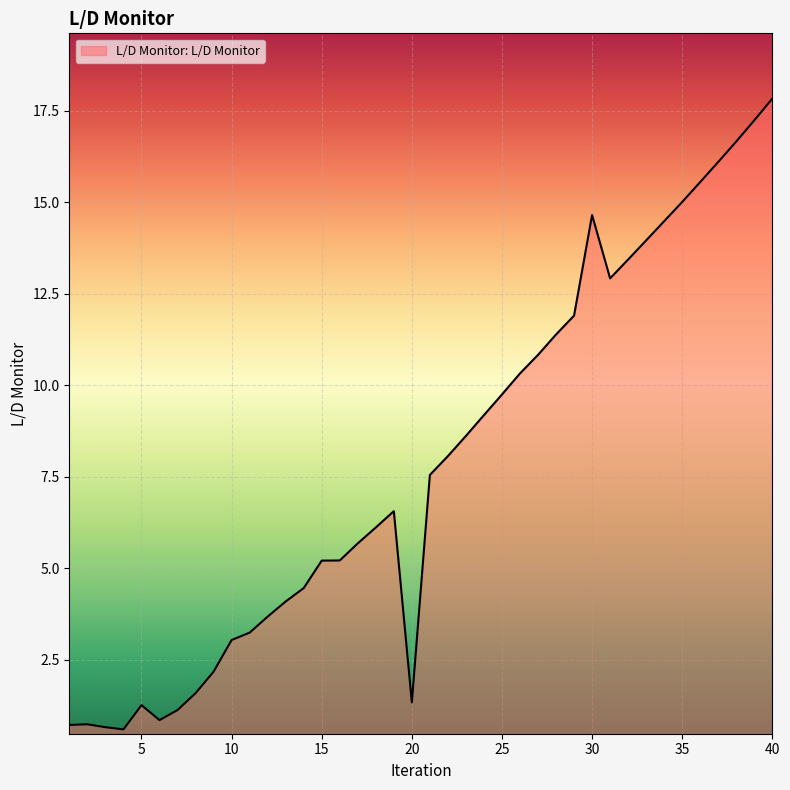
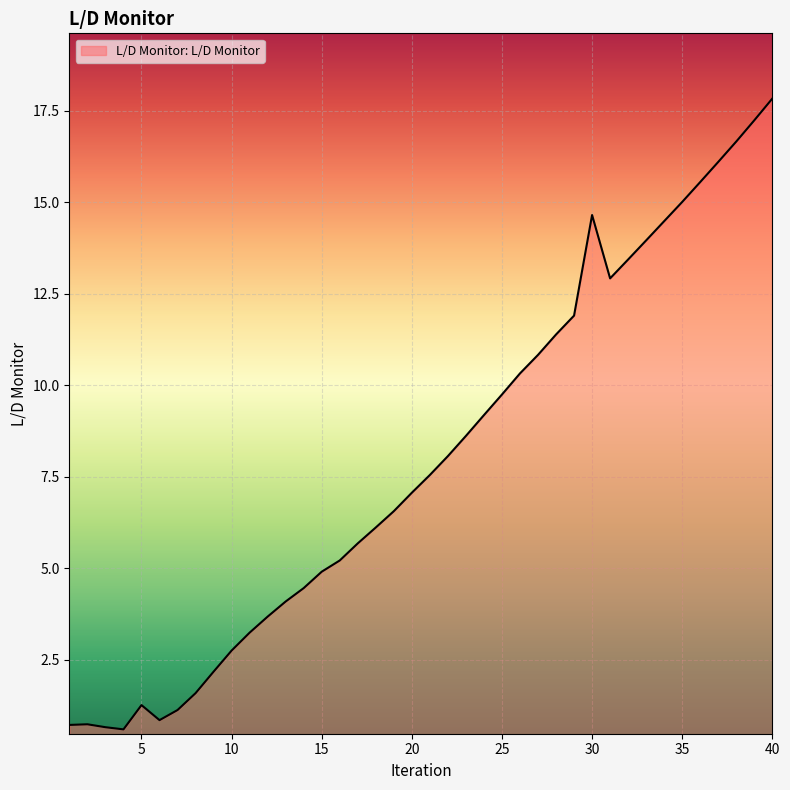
10: 3.0 -> 2.7
15: 5.2 -> 4.9
20: 1.3 -> 7.1
